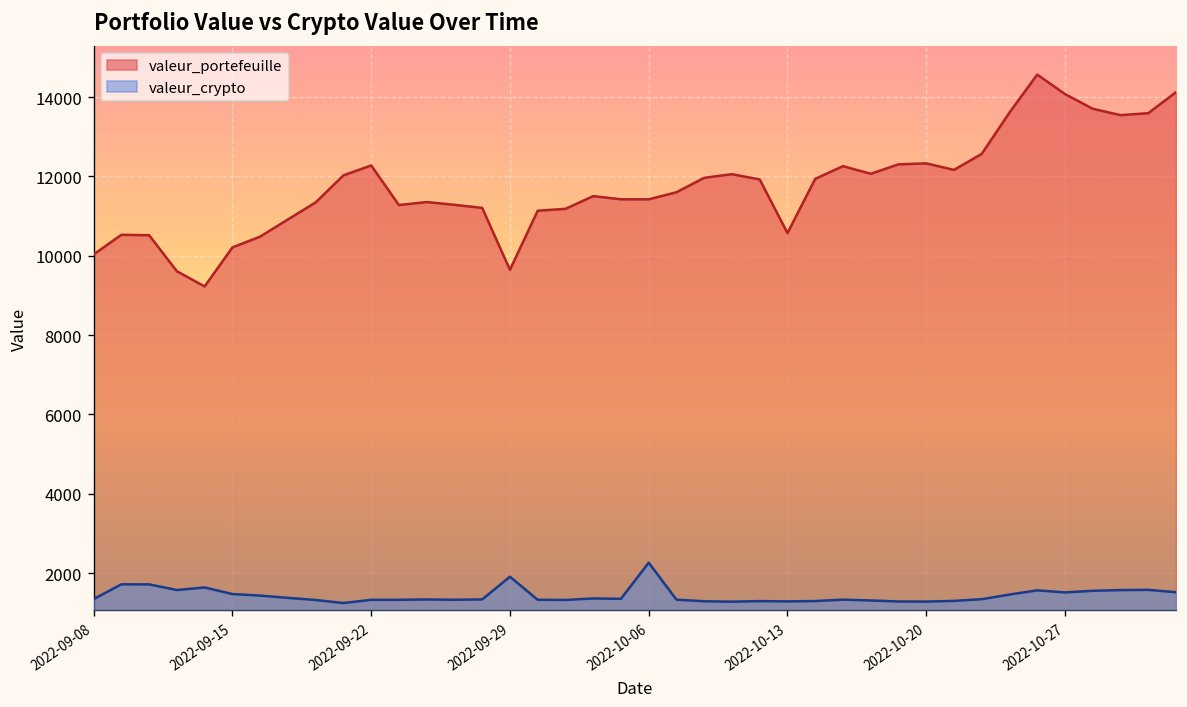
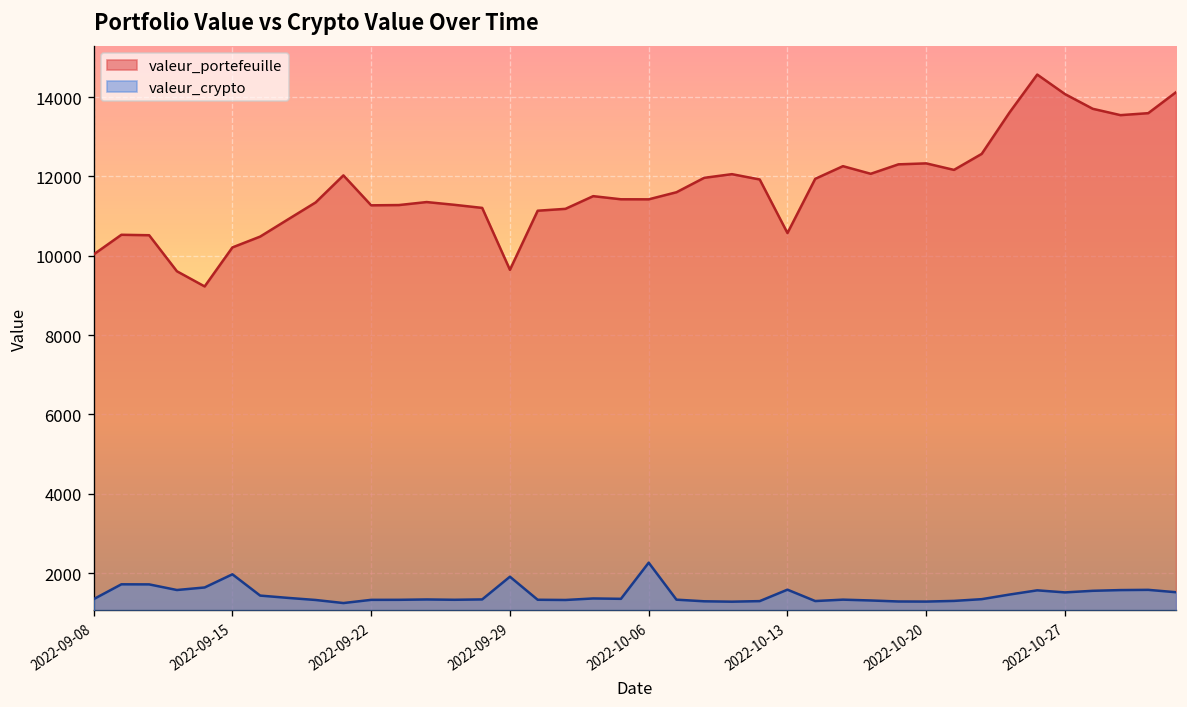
valeur_crypto, 2022-09-15: 1500 -> 2000
valeur_portefeuille, 2022-09-22: 12300 -> 11300
valeur_crypto, 2022-10-13: 1300 -> 1600
